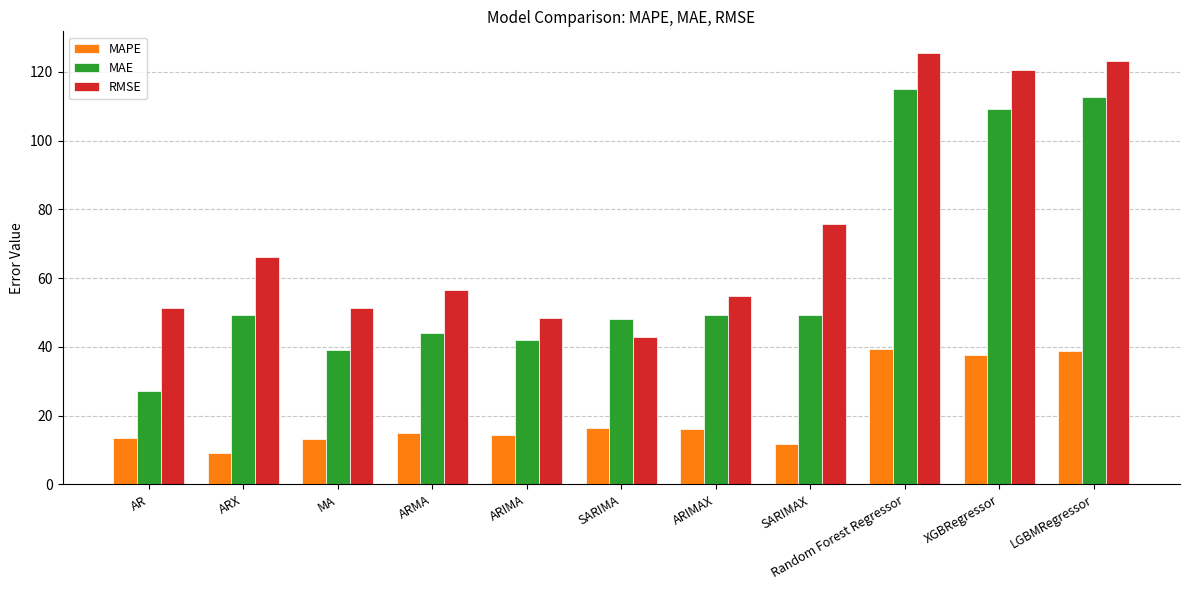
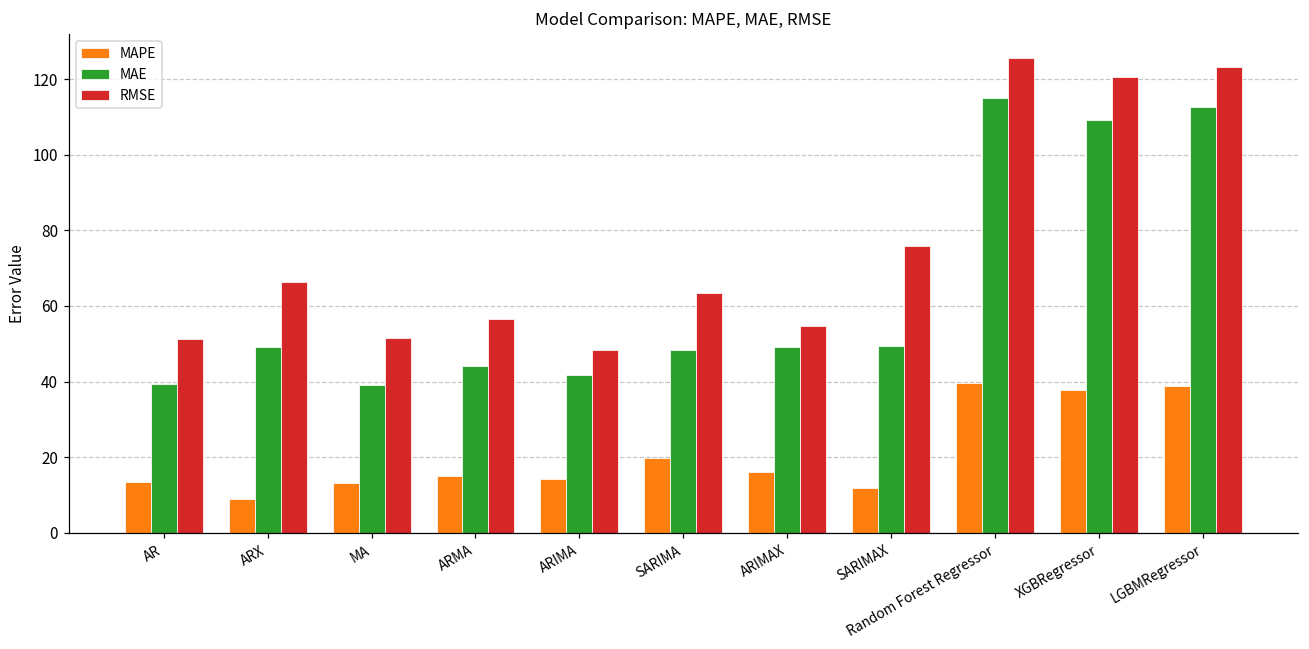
MAE, AR: 27 -> 39
MAPE, SARIMA: 16 -> 20
RMSE, SARIMA: 43 -> 64
